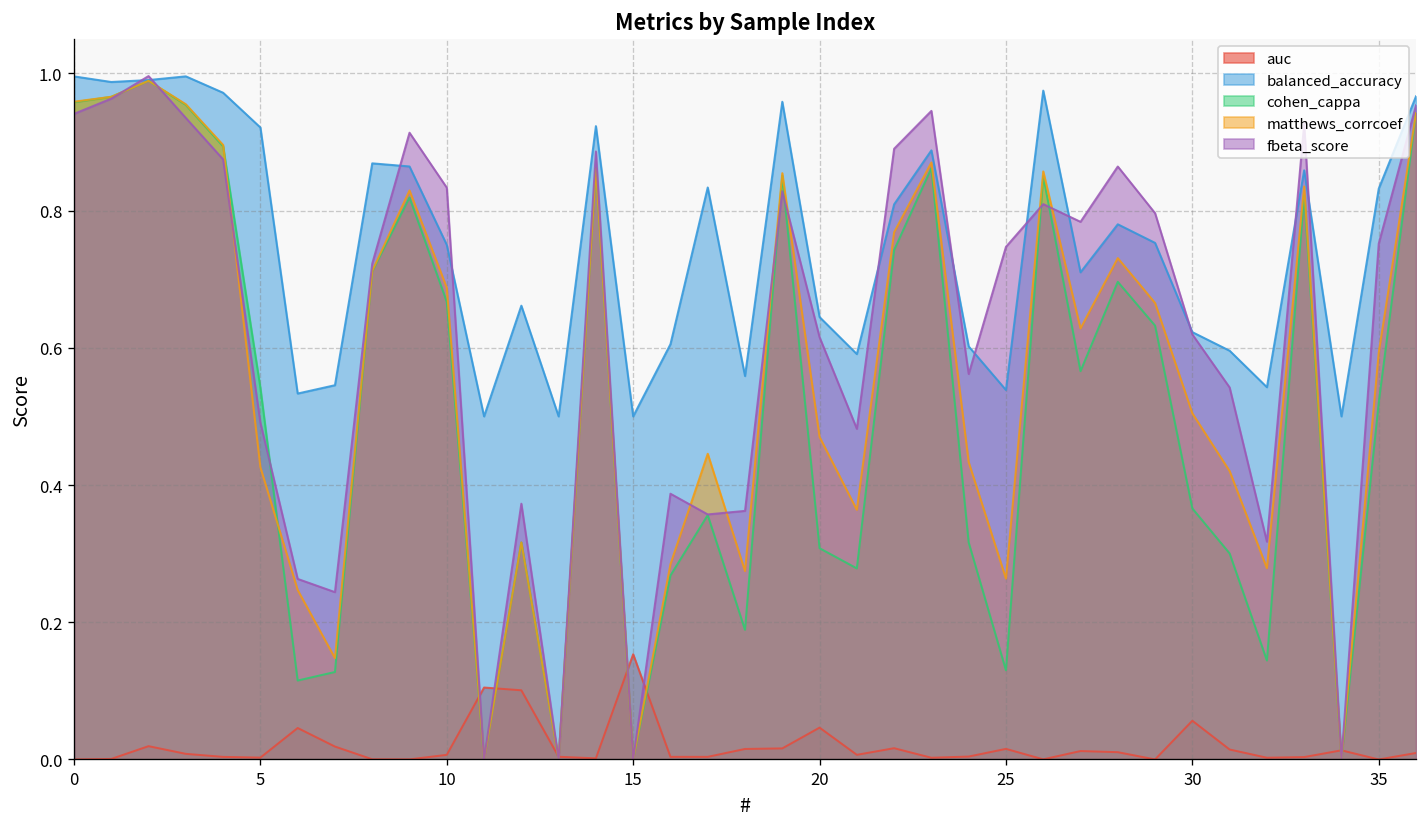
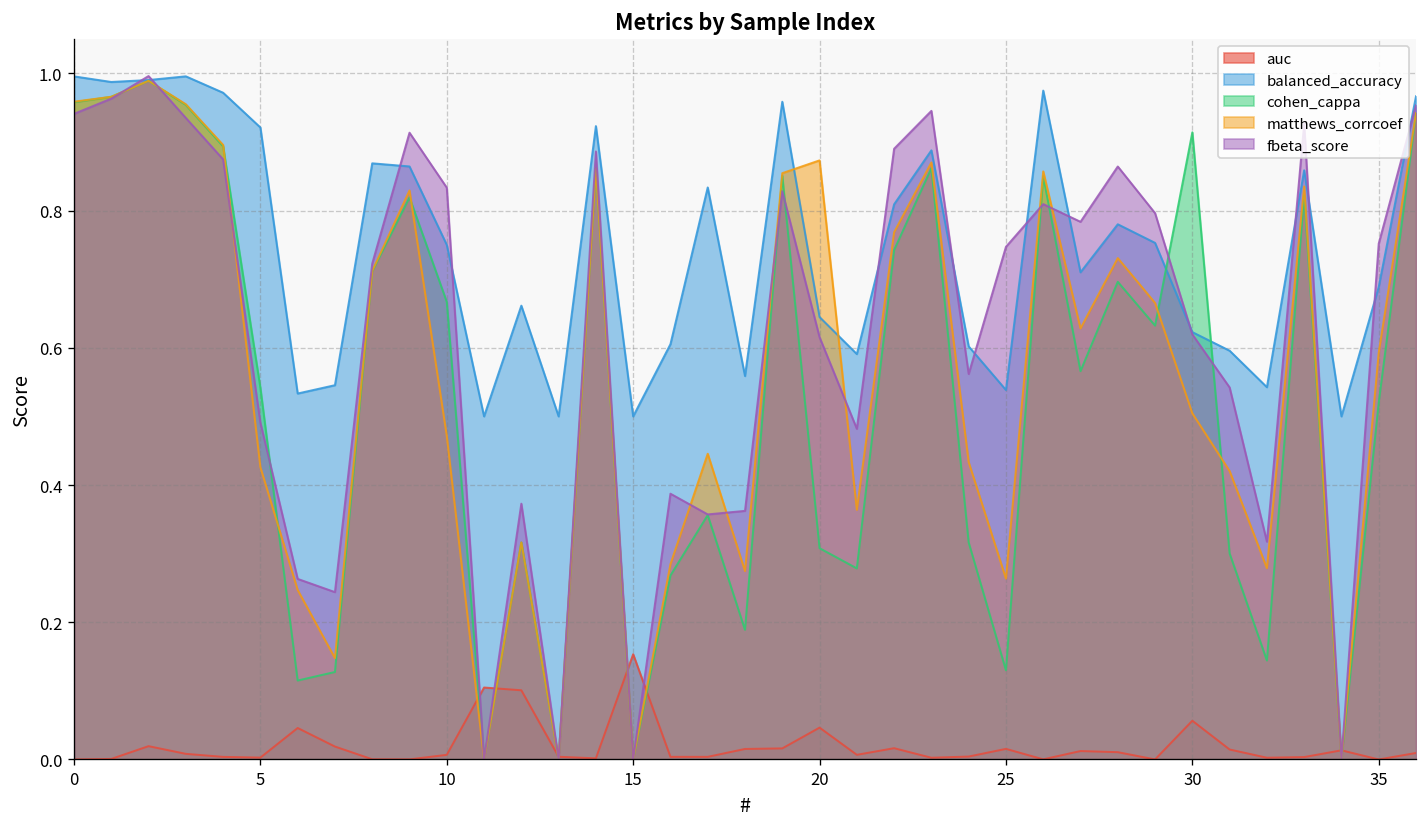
matthews_corrcoef, 10: 0.69 -> 0.47
matthews_corrcoef, 20: 0.47 -> 0.87
cohen_cappa, 30: 0.37 -> 0.91
balanced_accuracy, 35: 0.83 -> 0.69
